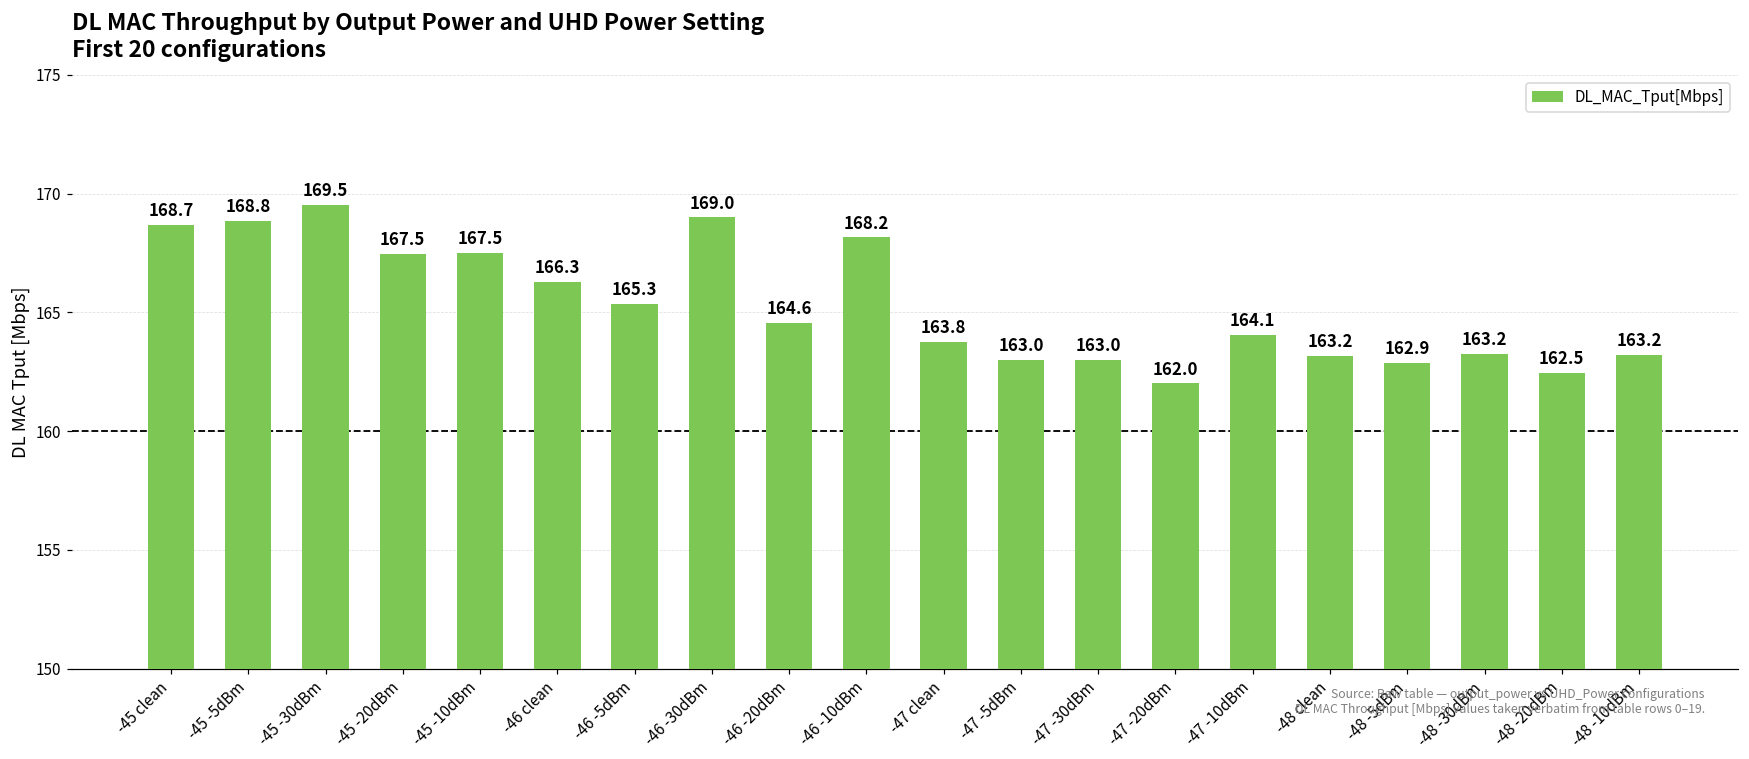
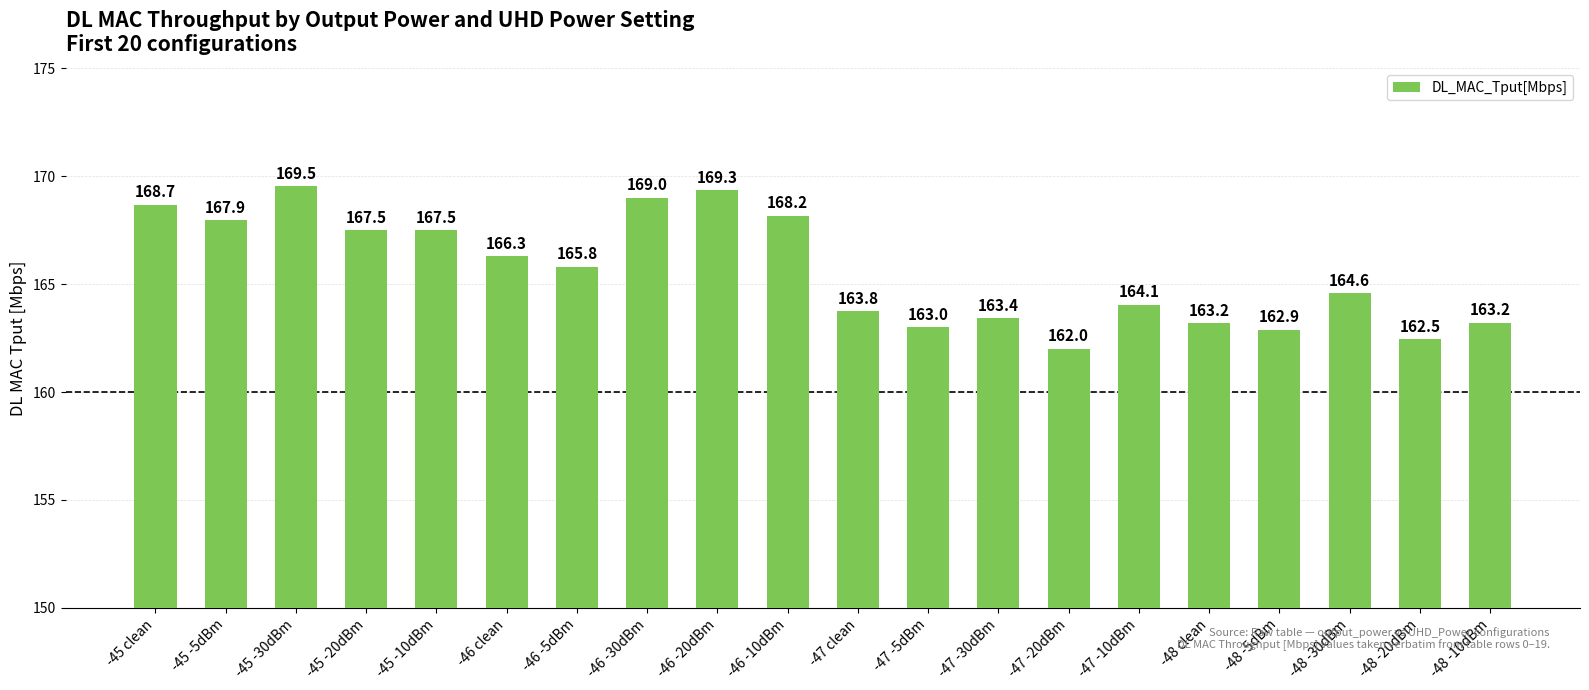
-45 -5dBm: 168.8 -> 167.9
-46 -5dBm: 165.3 -> 165.8
-46 -20dBm: 164.6 -> 169.3
-47 -30dBm: 163.0 -> 163.4
-48 -30dBm: 163.2 -> 164.6
